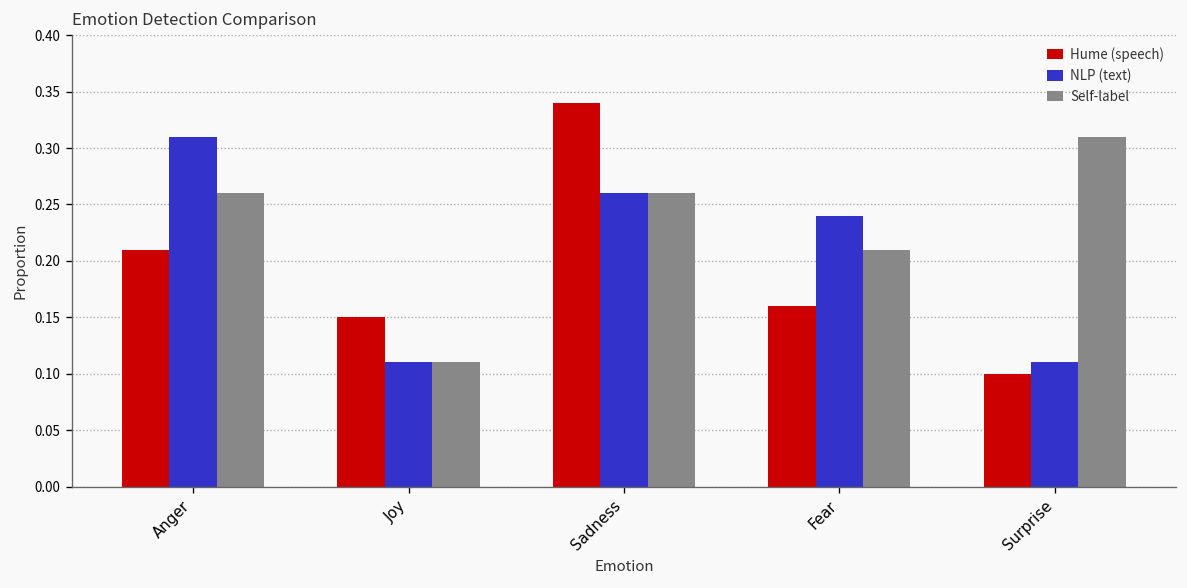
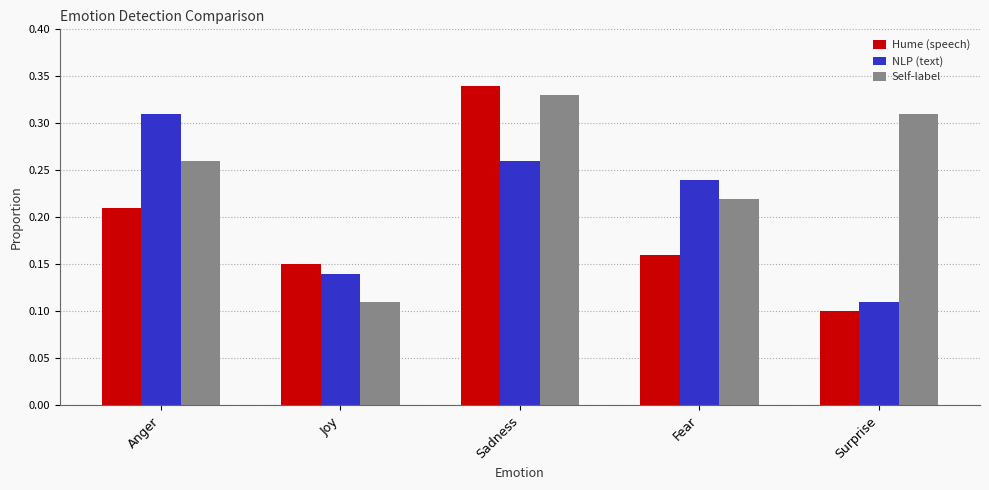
NLP (text), Joy: 0.11 -> 0.14
Self-label, Sadness: 0.26 -> 0.33
Self-label, Fear: 0.21 -> 0.22
